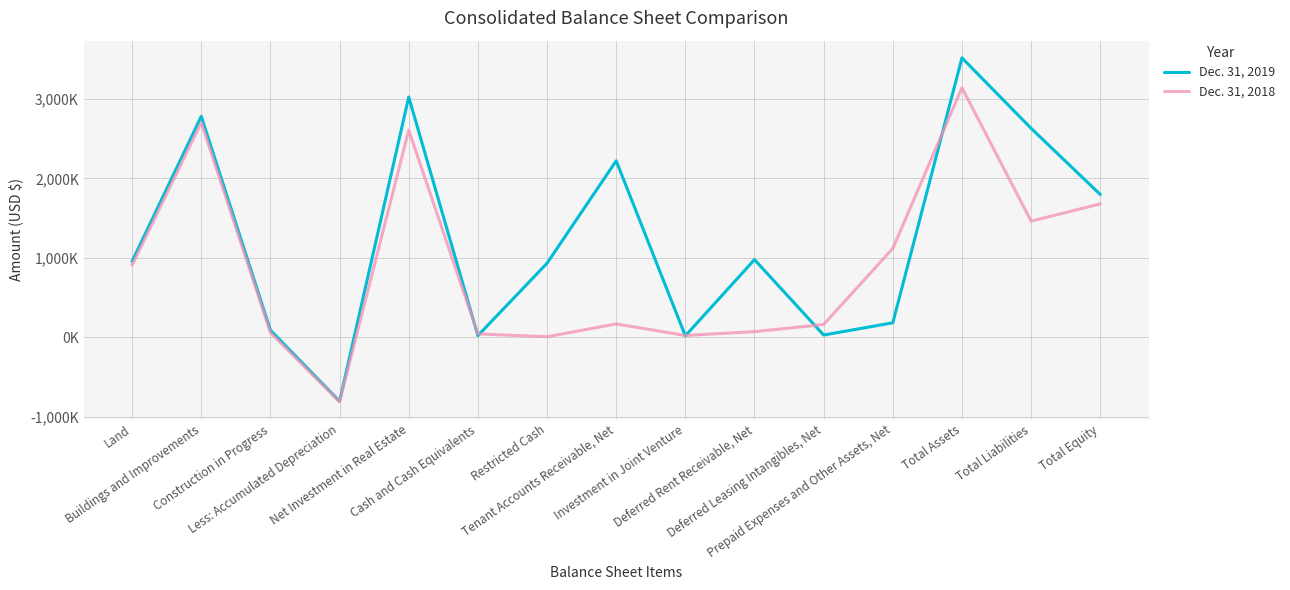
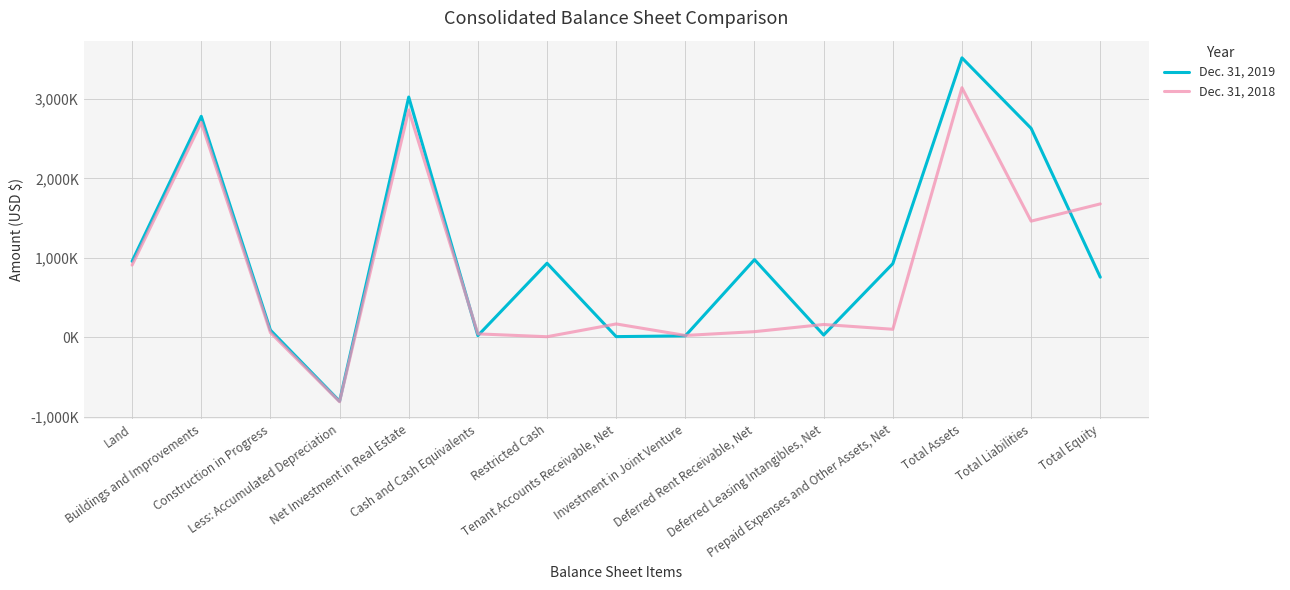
Dec. 31, 2018, Net Investment in Real Estate: 2,600,000 -> 2,900,000
Dec. 31, 2019, Tenant Accounts Receivable, Net: 2,200,000 -> 0
Dec. 31, 2019, Prepaid Expenses and Other Assets, Net: 200,000 -> 900,000
Dec. 31, 2018, Prepaid Expenses and Other Assets, Net: 1,100,000 -> 100,000
Dec. 31, 2019, Total Equity: 1,800,000 -> 800,000
